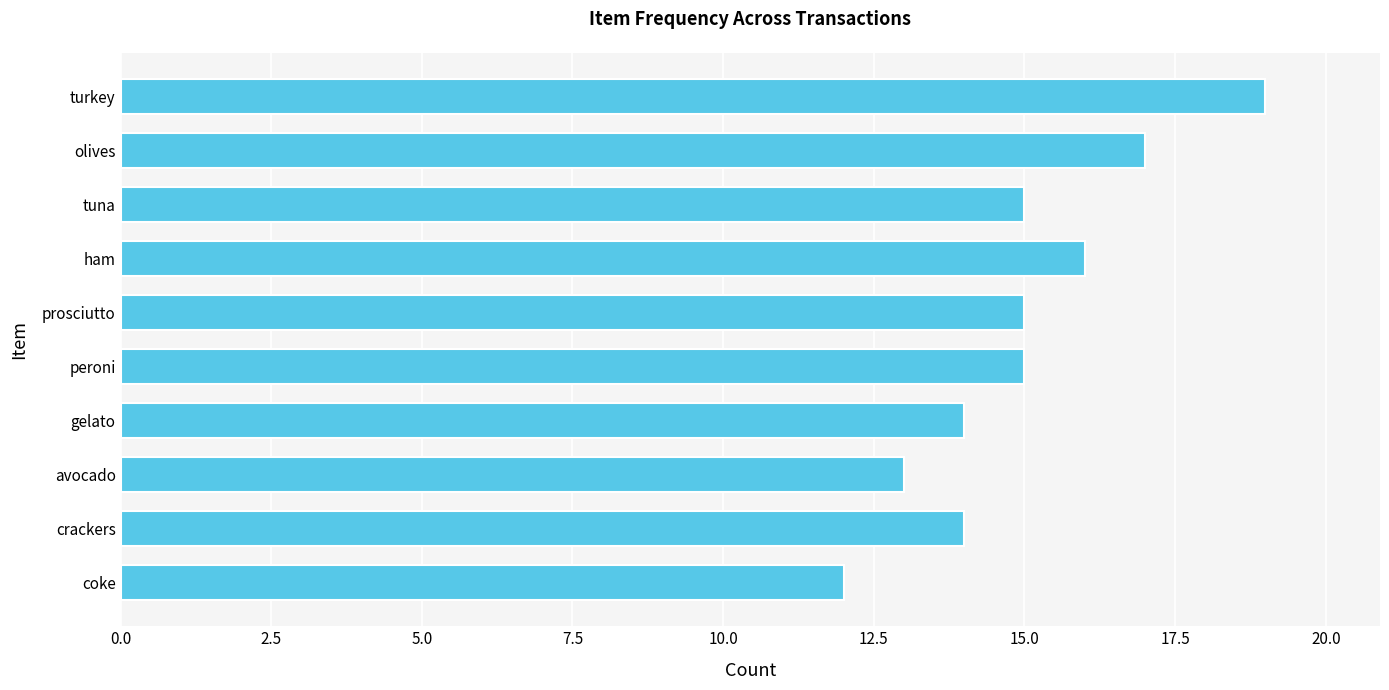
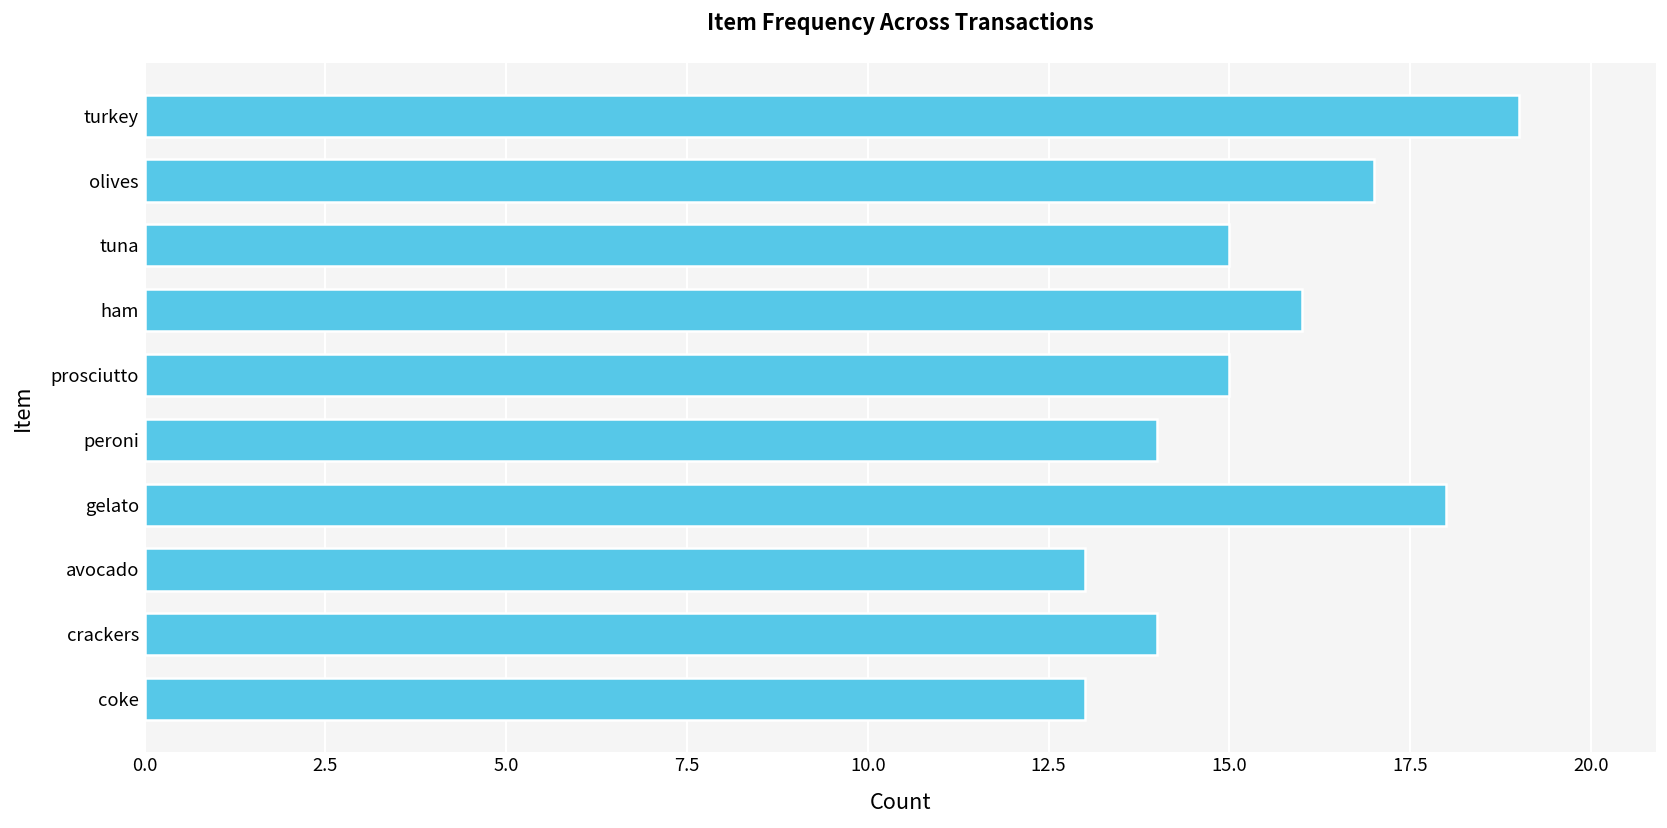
peroni: 15 -> 14
gelato: 14 -> 18
coke: 12 -> 13
